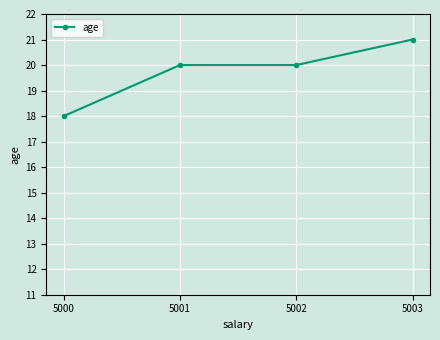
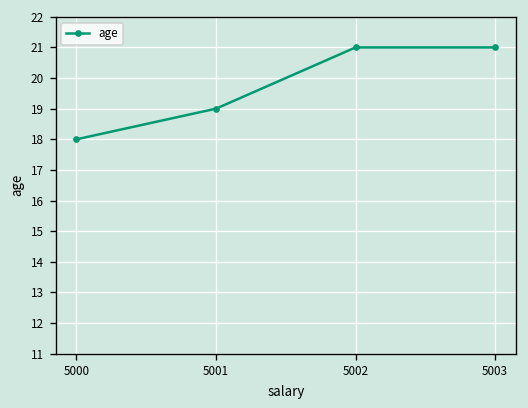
5001: 20 -> 19
5002: 20 -> 21
